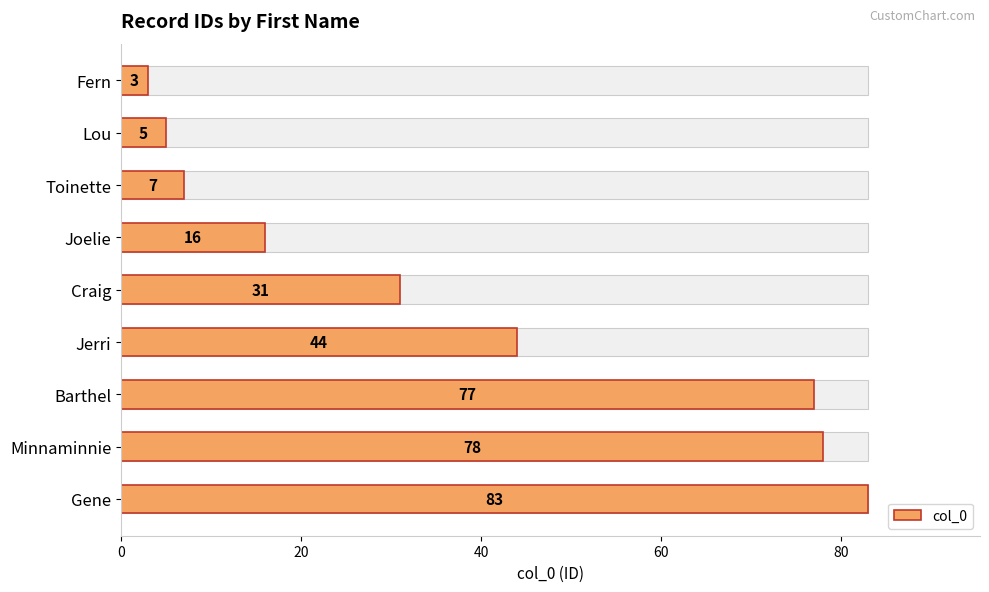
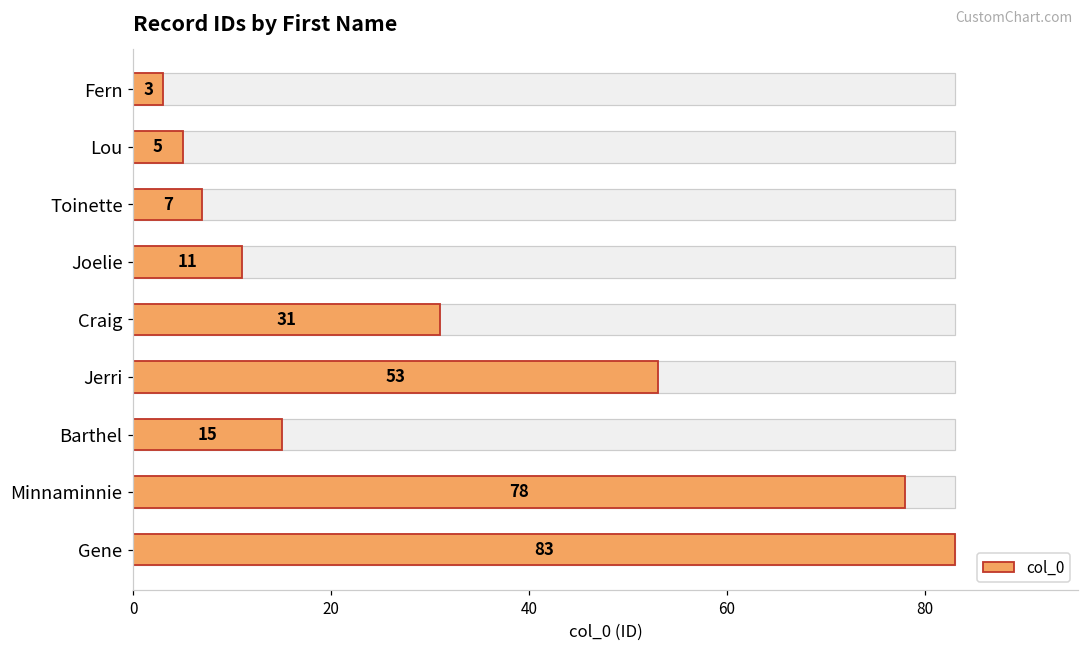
col_0, Joelie: 16 -> 11
col_0, Jerri: 44 -> 53
col_0, Barthel: 77 -> 15
